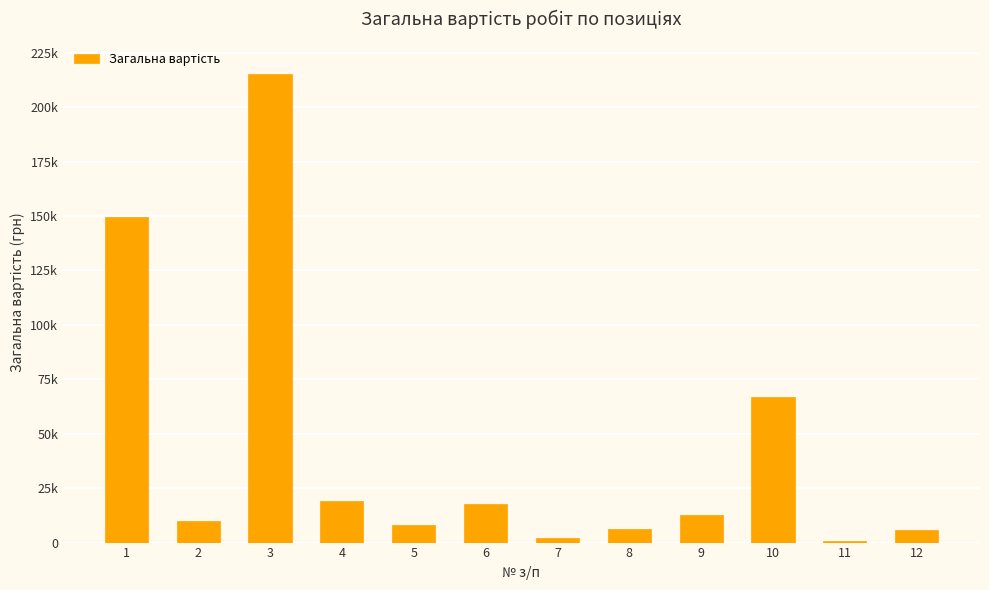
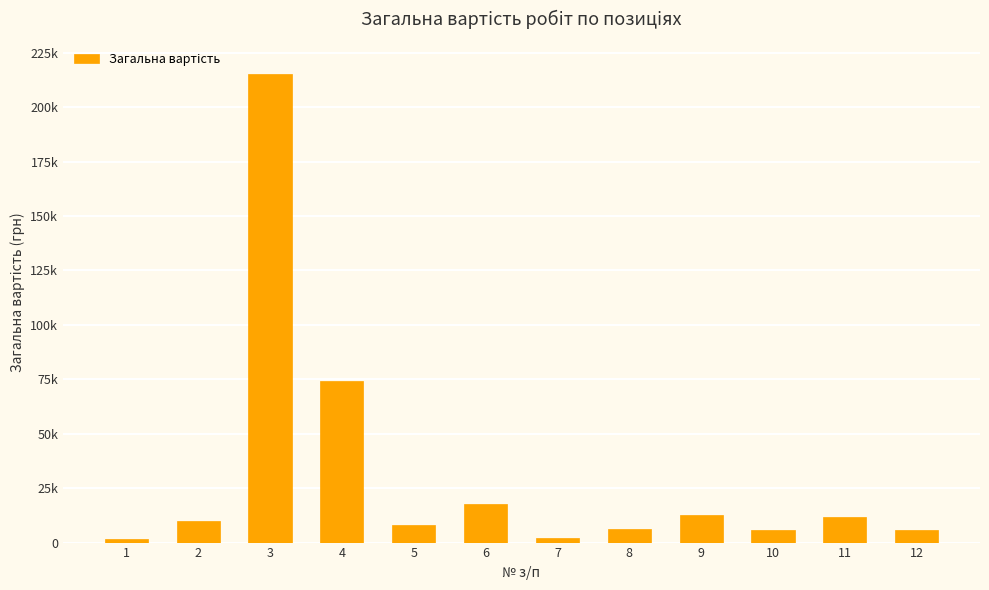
1: 150000 -> 2000
4: 19000 -> 74000
10: 67000 -> 6000
11: 1000 -> 12000
